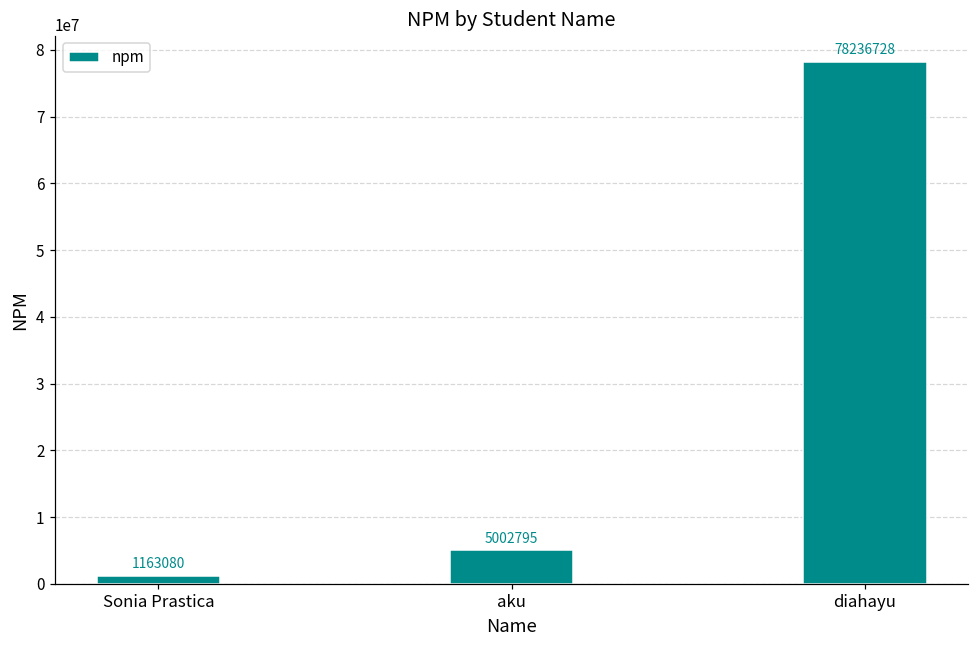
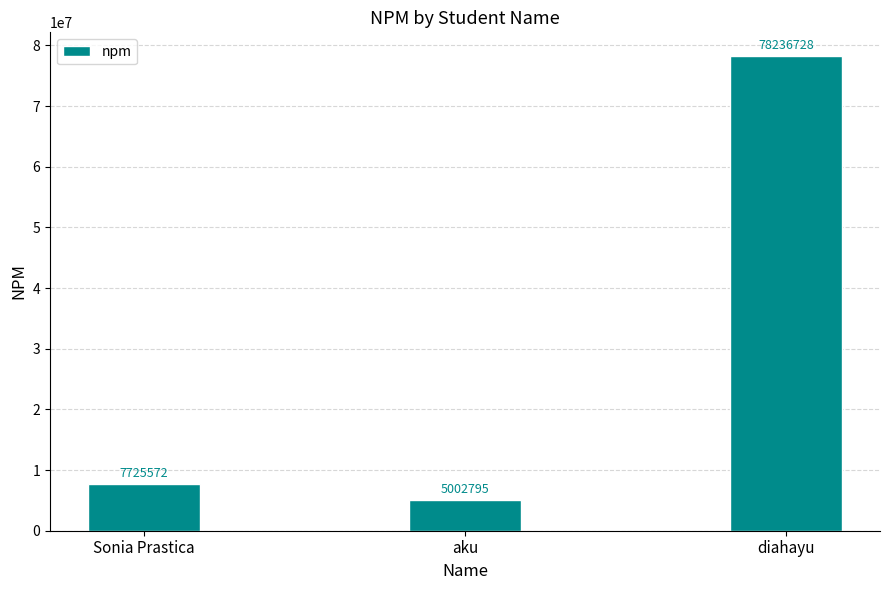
Sonia Prastica: 1163080 -> 7725572
